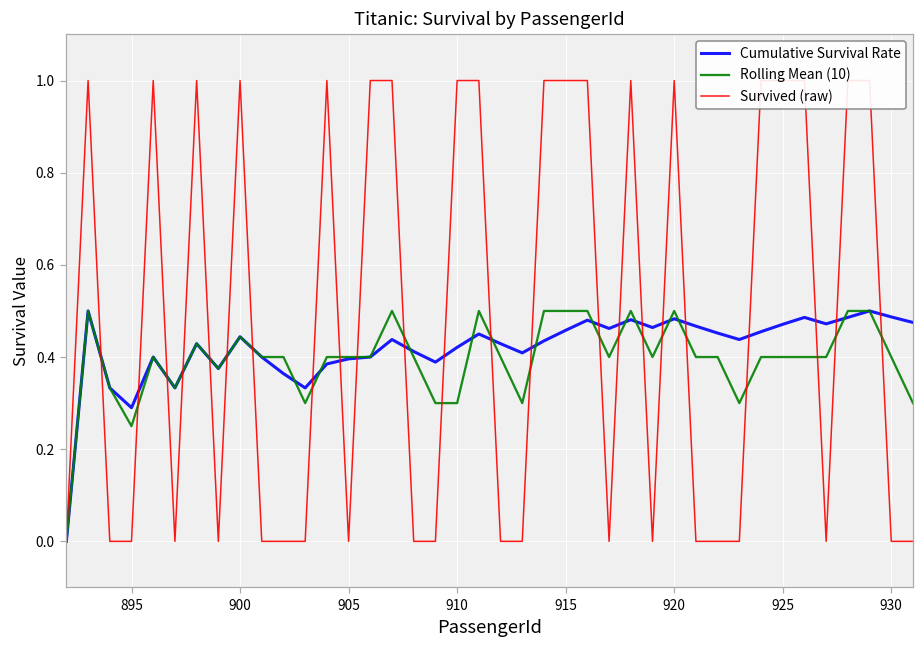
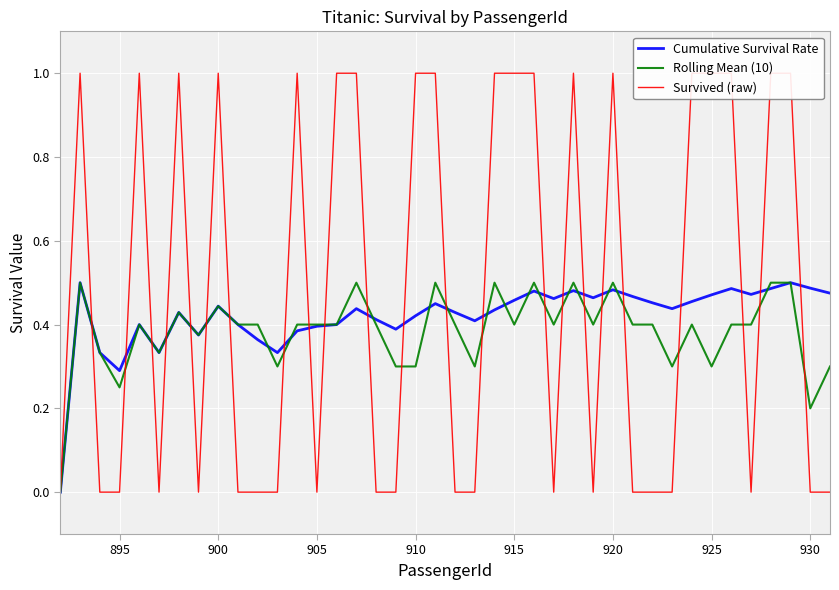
Rolling Mean (10), 915: 0.5 -> 0.4
Rolling Mean (10), 925: 0.4 -> 0.3
Rolling Mean (10), 930: 0.4 -> 0.2
